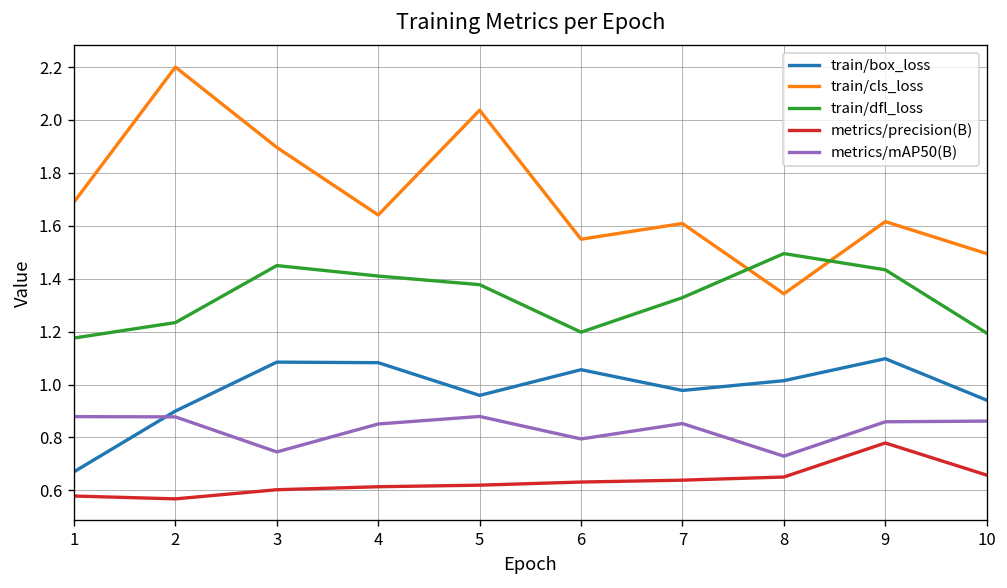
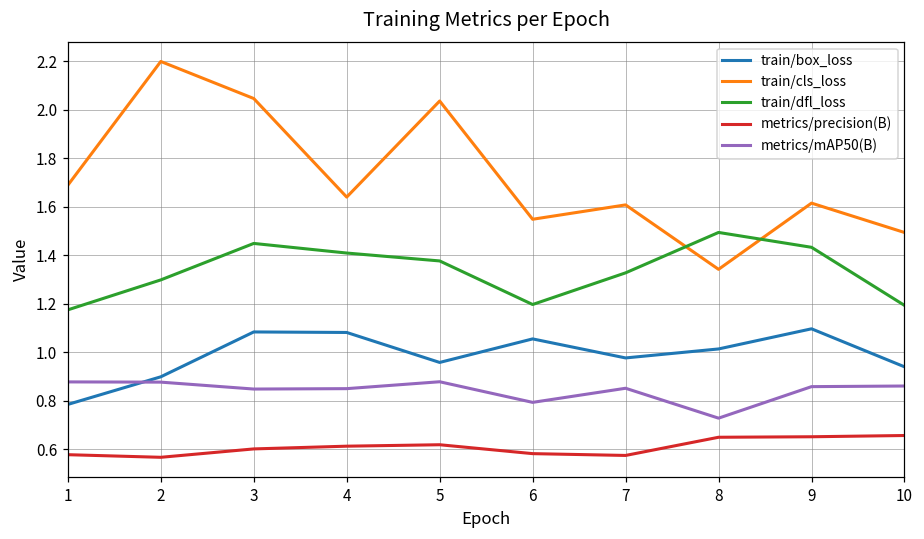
train/box_loss, 1: 0.67 -> 0.79
train/dfl_loss, 2: 1.23 -> 1.30
train/cls_loss, 3: 1.90 -> 2.05
metrics/mAP50(B), 3: 0.75 -> 0.85
metrics/precision(B), 6: 0.63 -> 0.58
metrics/precision(B), 7: 0.64 -> 0.58
metrics/precision(B), 9: 0.78 -> 0.65
